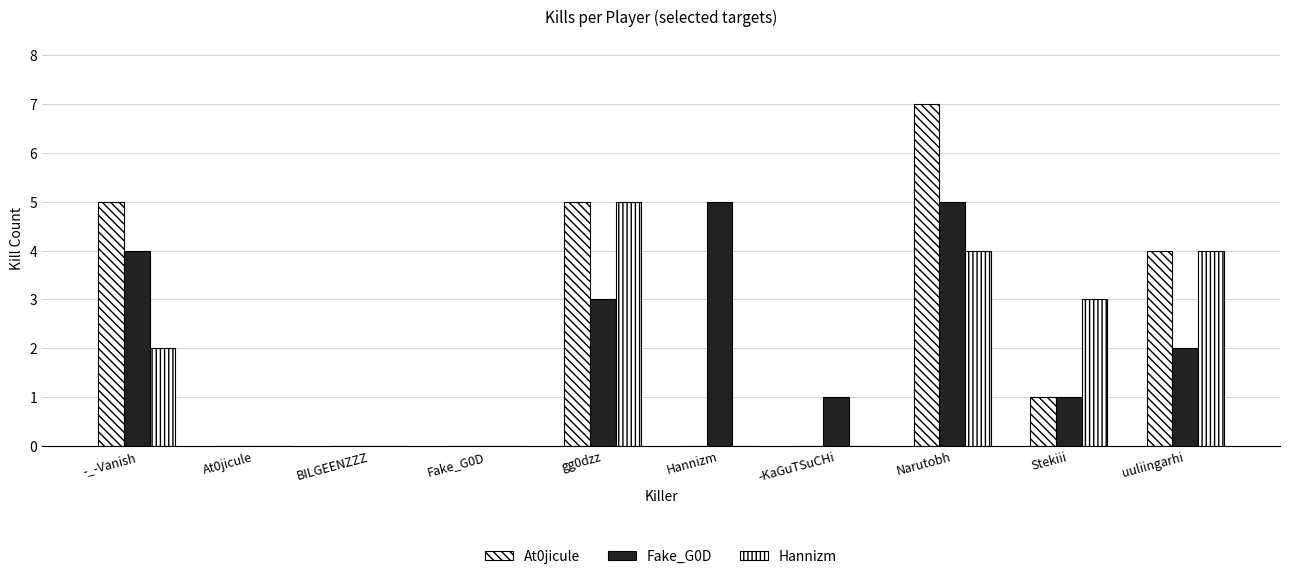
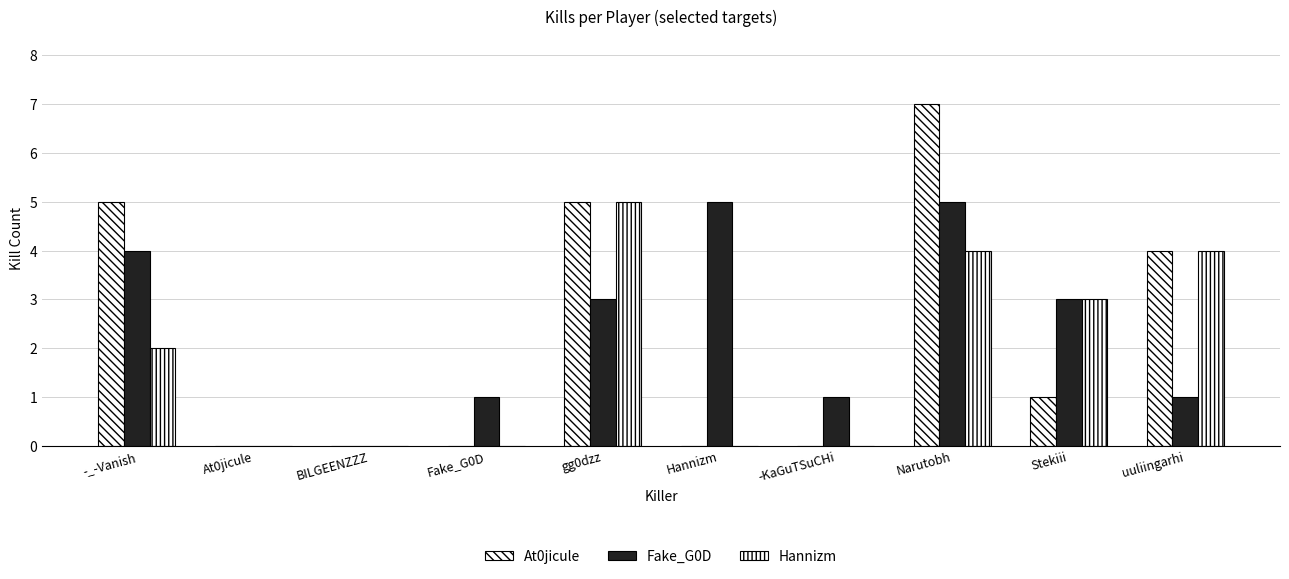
Fake_G0D, Fake_G0D: 0 -> 1
Fake_G0D, Stekiii: 1 -> 3
Fake_G0D, uuliingarhi: 2 -> 1
